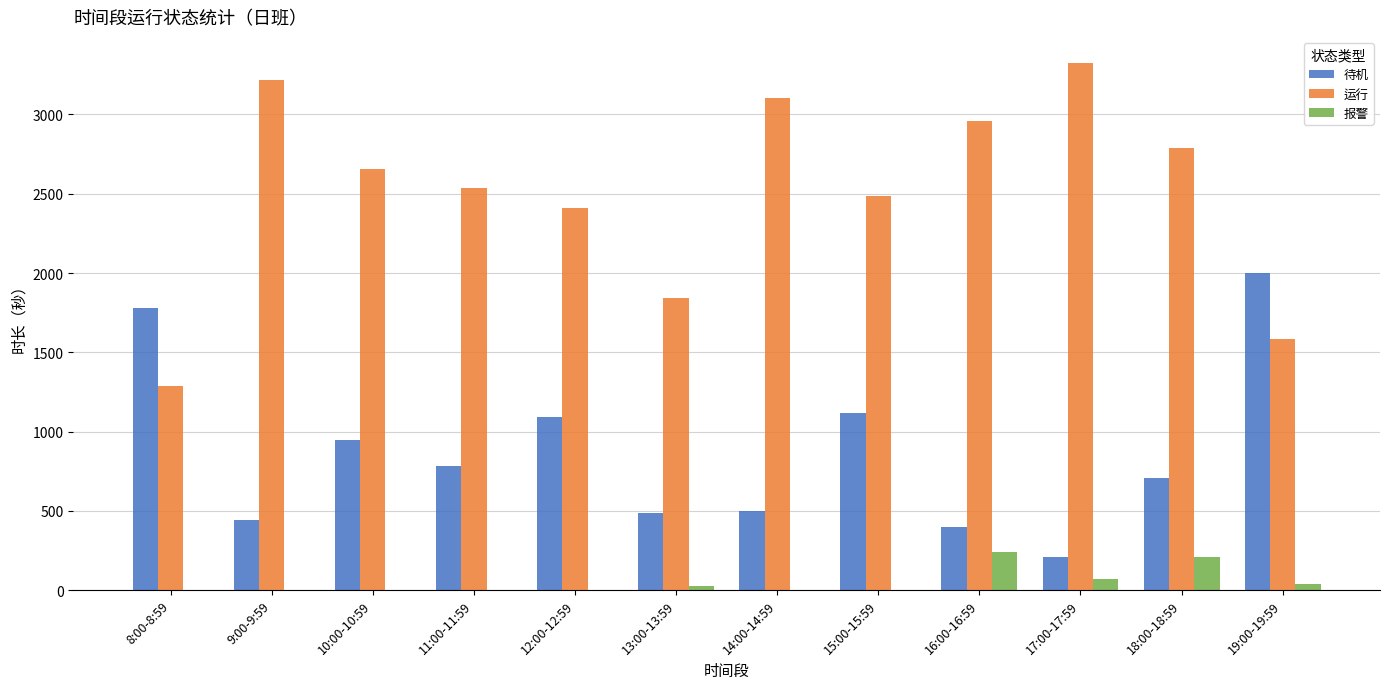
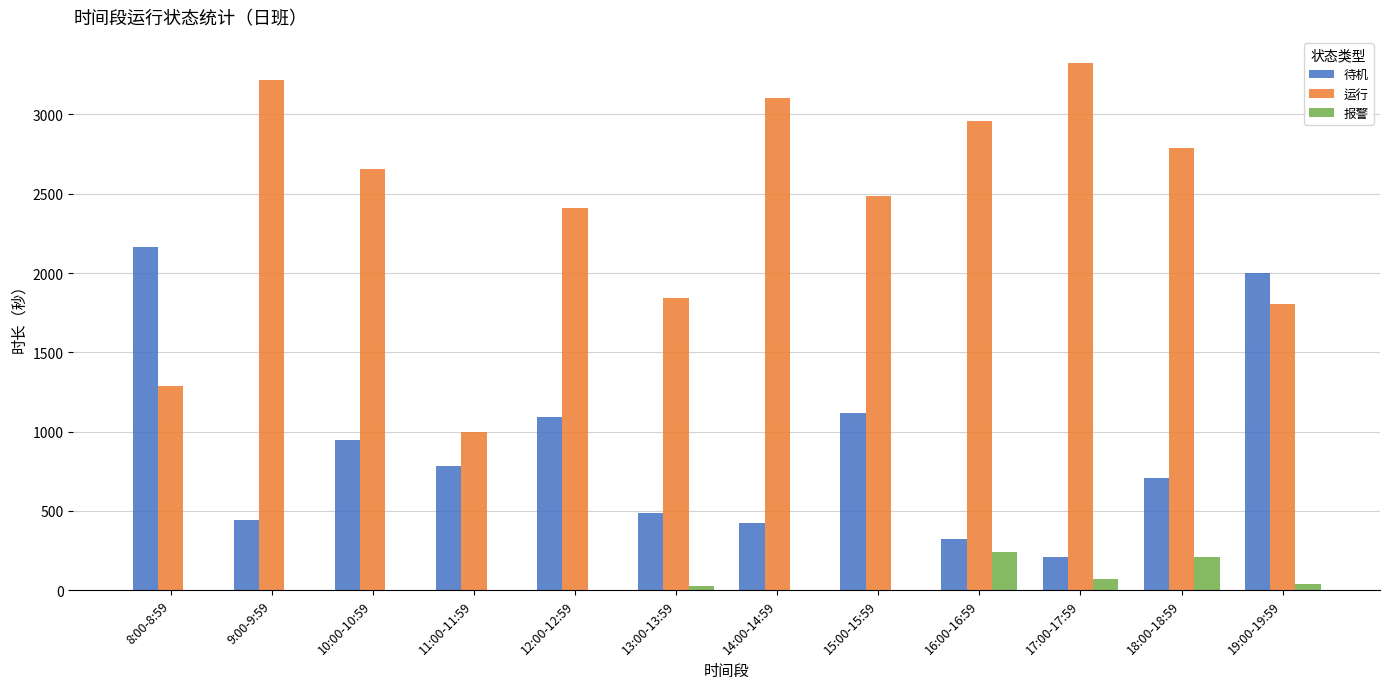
待机, 8:00-8:59: 1780 -> 2170
运行, 11:00-11:59: 2540 -> 1000
待机, 14:00-14:59: 500 -> 420
待机, 16:00-16:59: 400 -> 320
运行, 19:00-19:59: 1580 -> 1810
